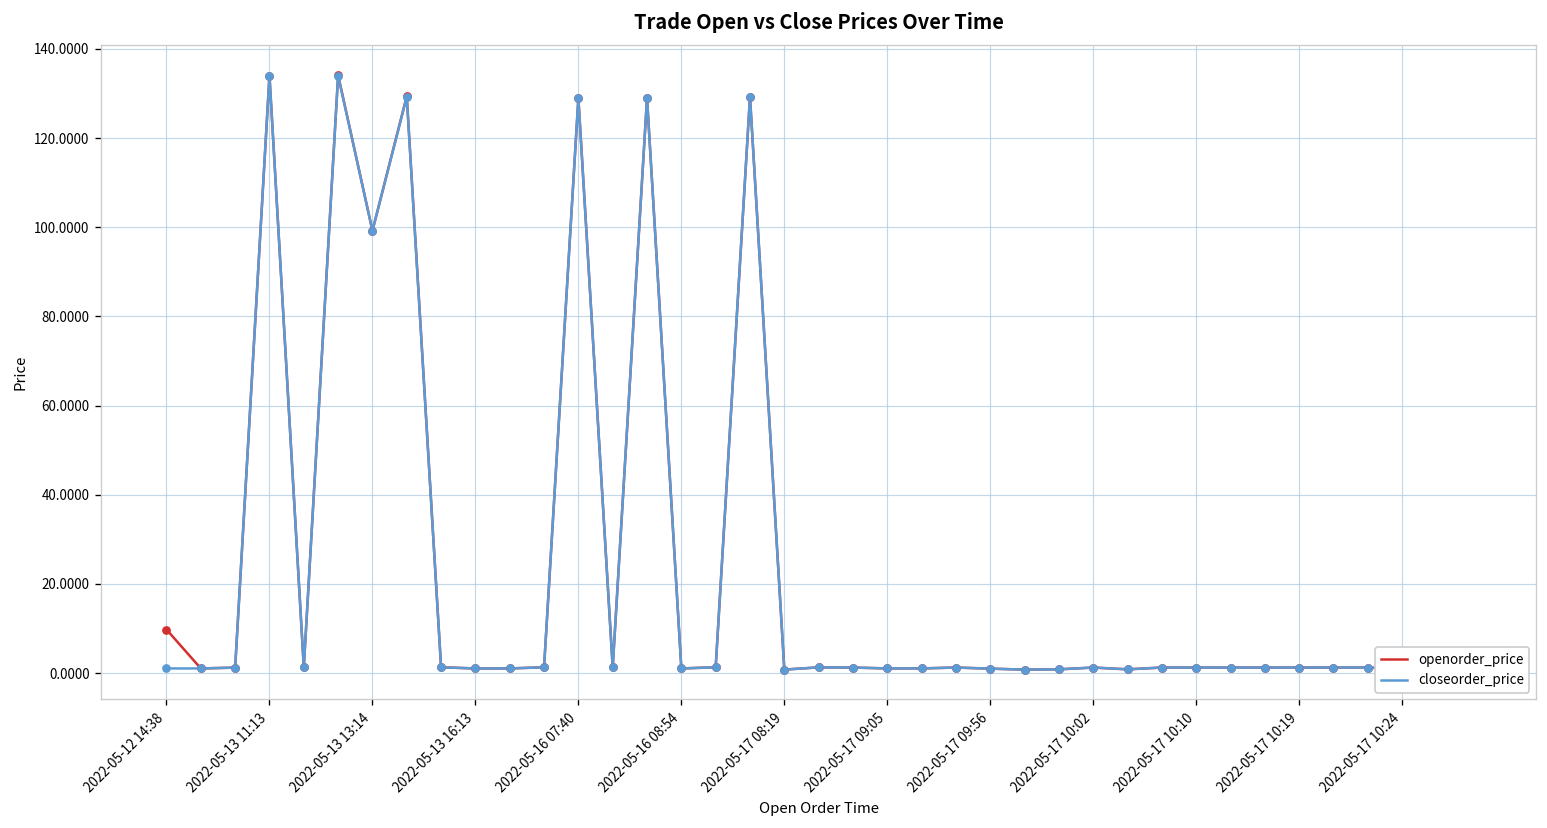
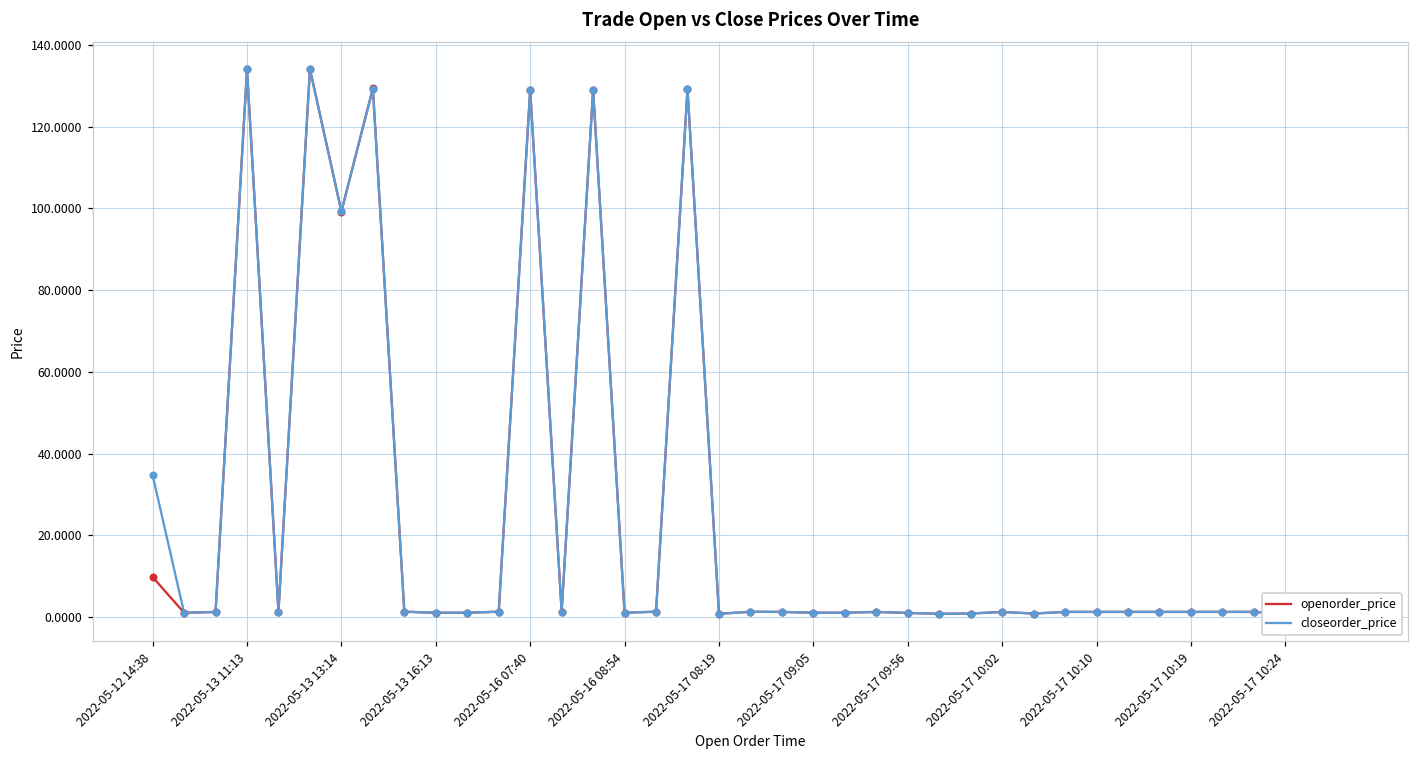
closeorder_price, 2022-05-12 14:38: 1 -> 35
